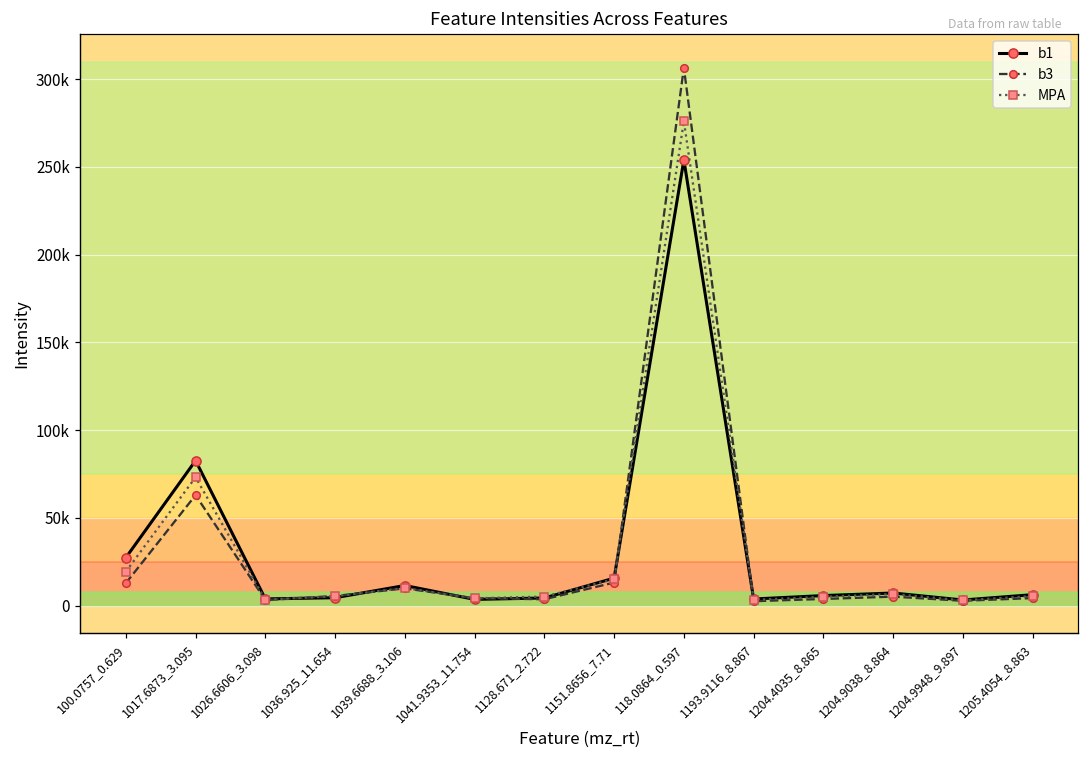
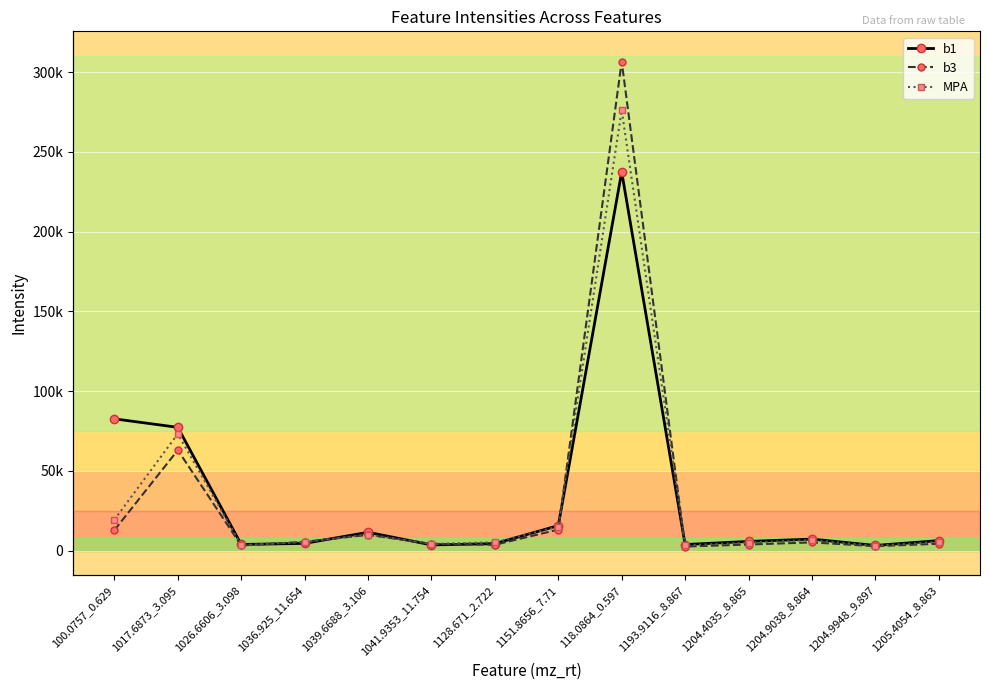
b1, 100.0757_0.629: 27000 -> 83000
b1, 1017.6873_3.095: 83000 -> 77000
b1, 118.0864_0.597: 254000 -> 237000
